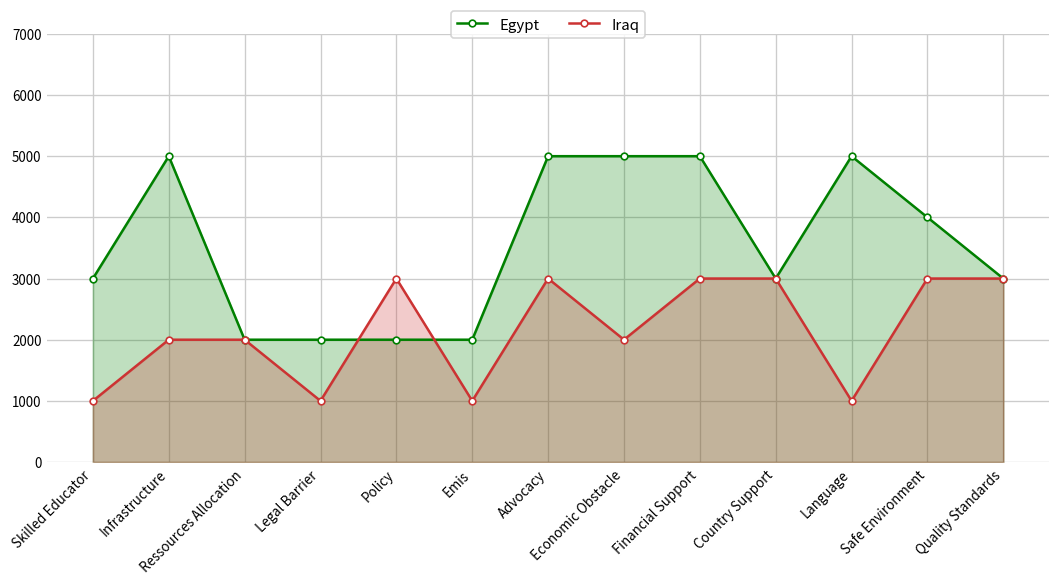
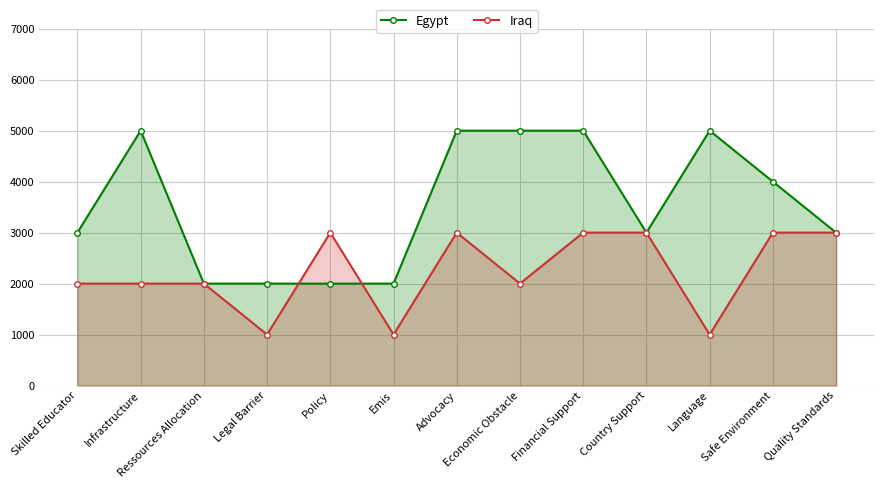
Iraq, Skilled Educator: 1000 -> 2000
